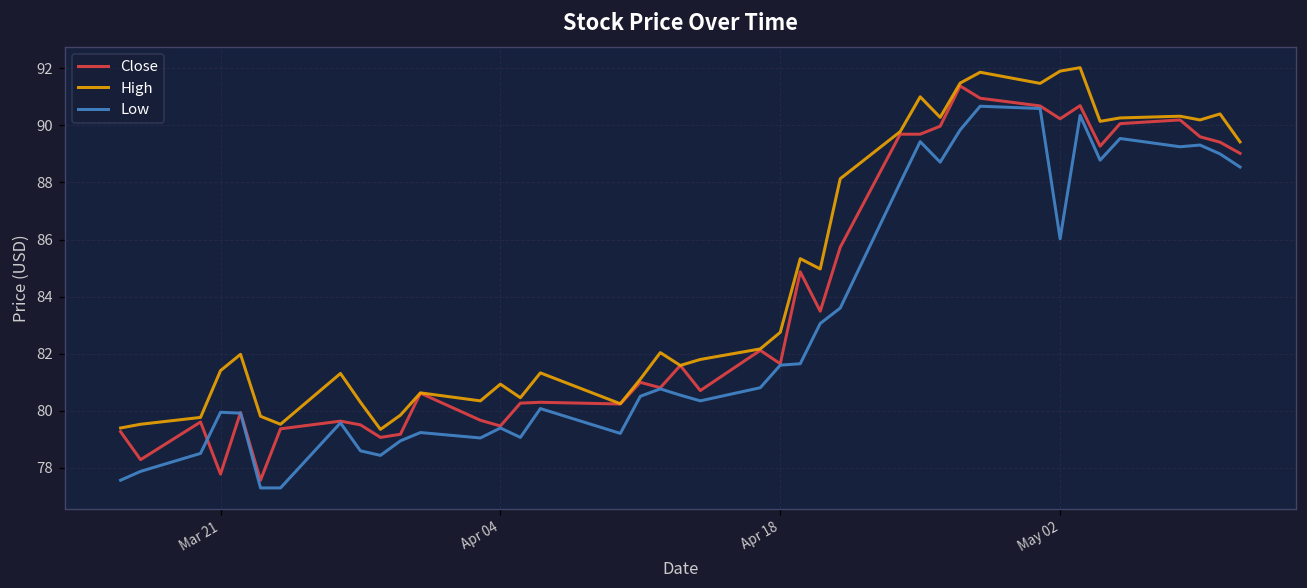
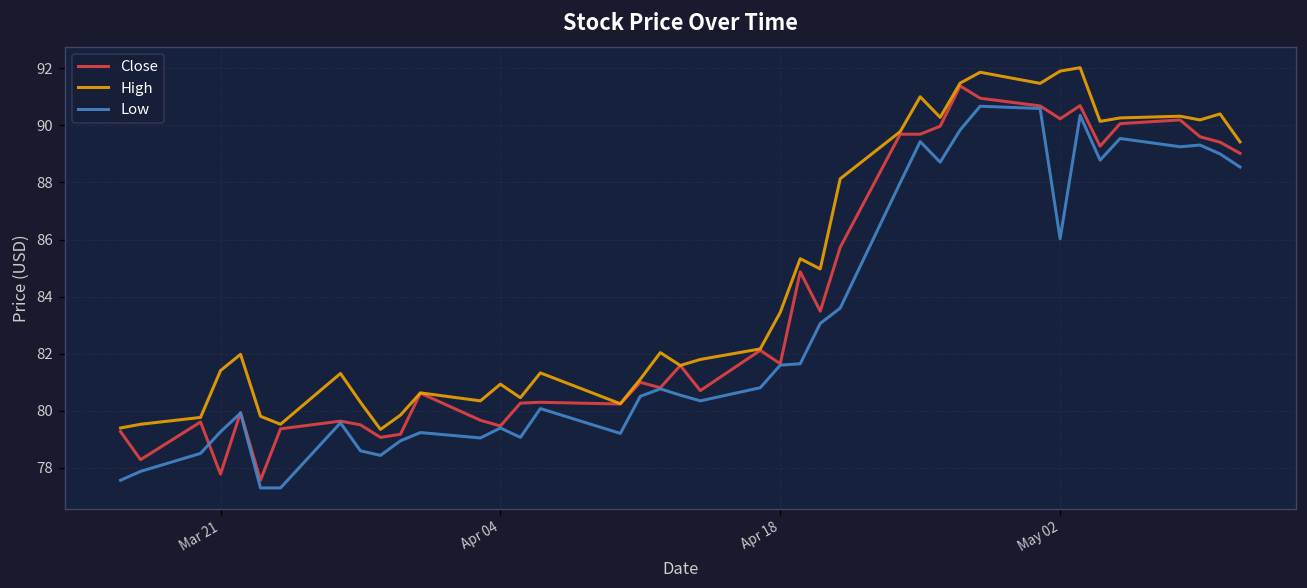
Low, Mar 21: 79.9 -> 79.3
High, Apr 18: 82.8 -> 83.5
